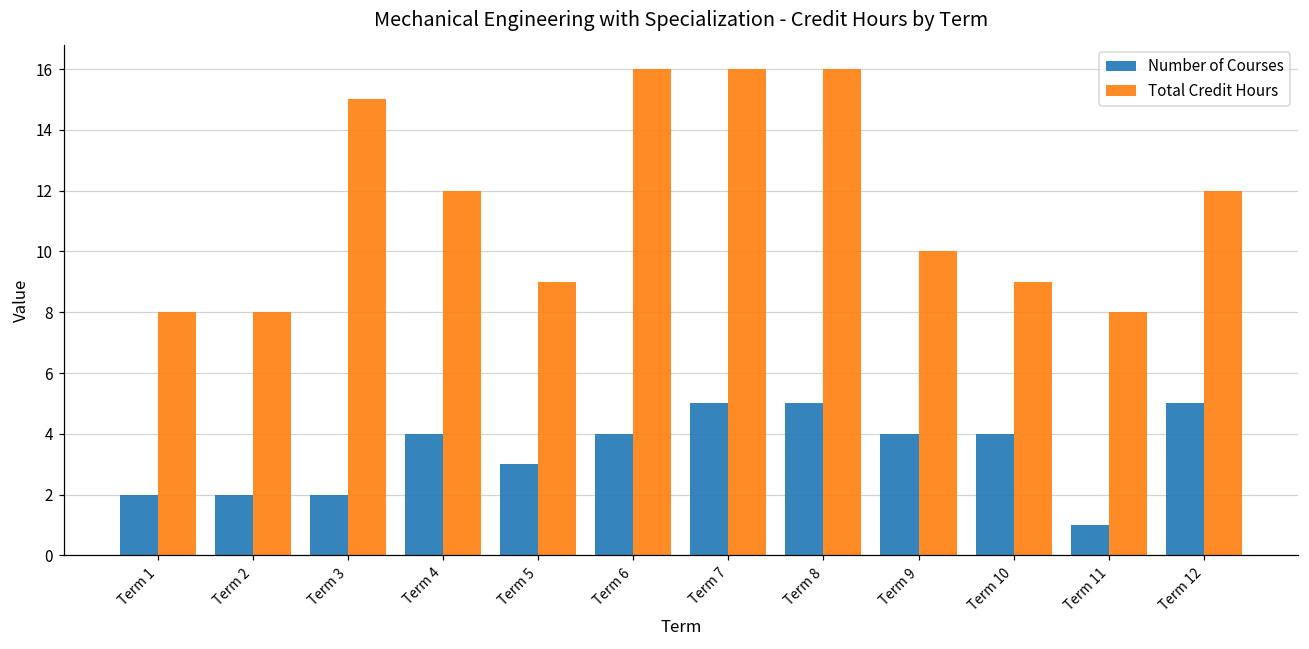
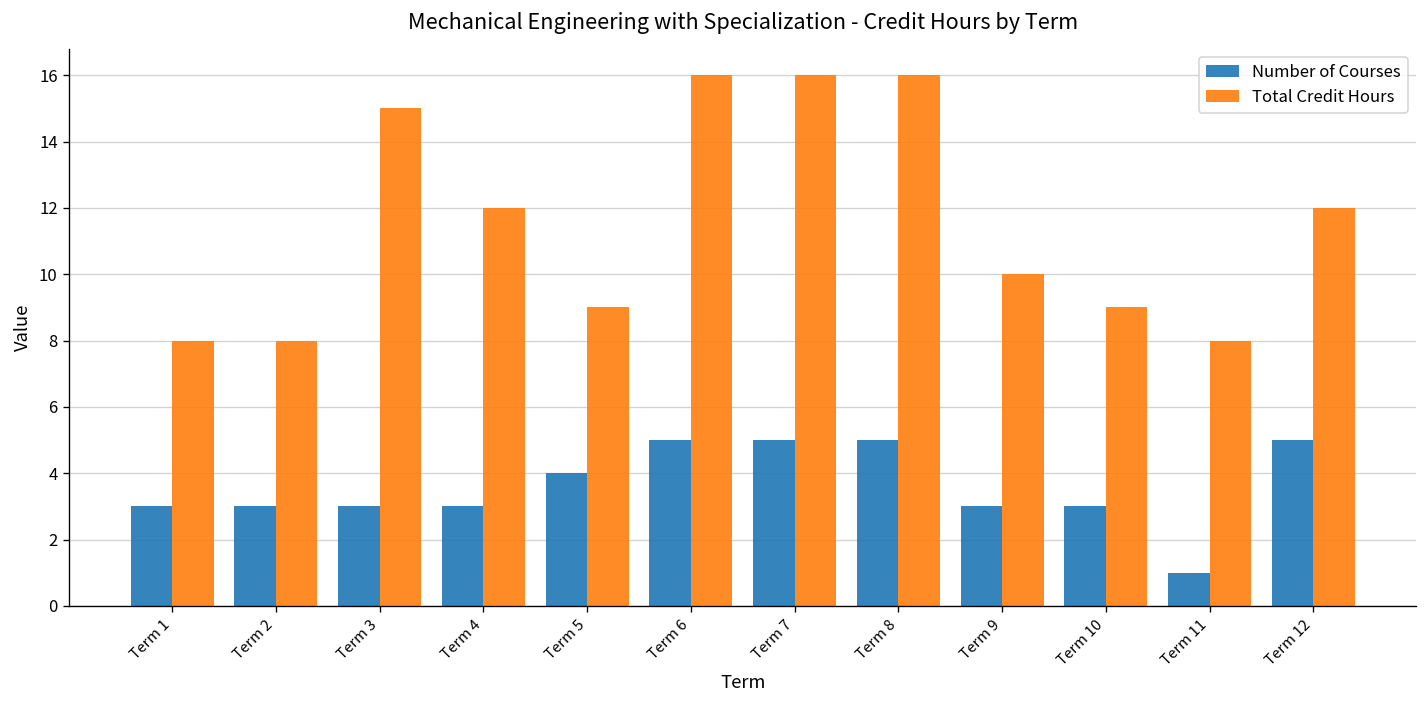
Number of Courses, Term 1: 2 -> 3
Number of Courses, Term 2: 2 -> 3
Number of Courses, Term 3: 2 -> 3
Number of Courses, Term 4: 4 -> 3
Number of Courses, Term 5: 3 -> 4
Number of Courses, Term 6: 4 -> 5
Number of Courses, Term 9: 4 -> 3
Number of Courses, Term 10: 4 -> 3
